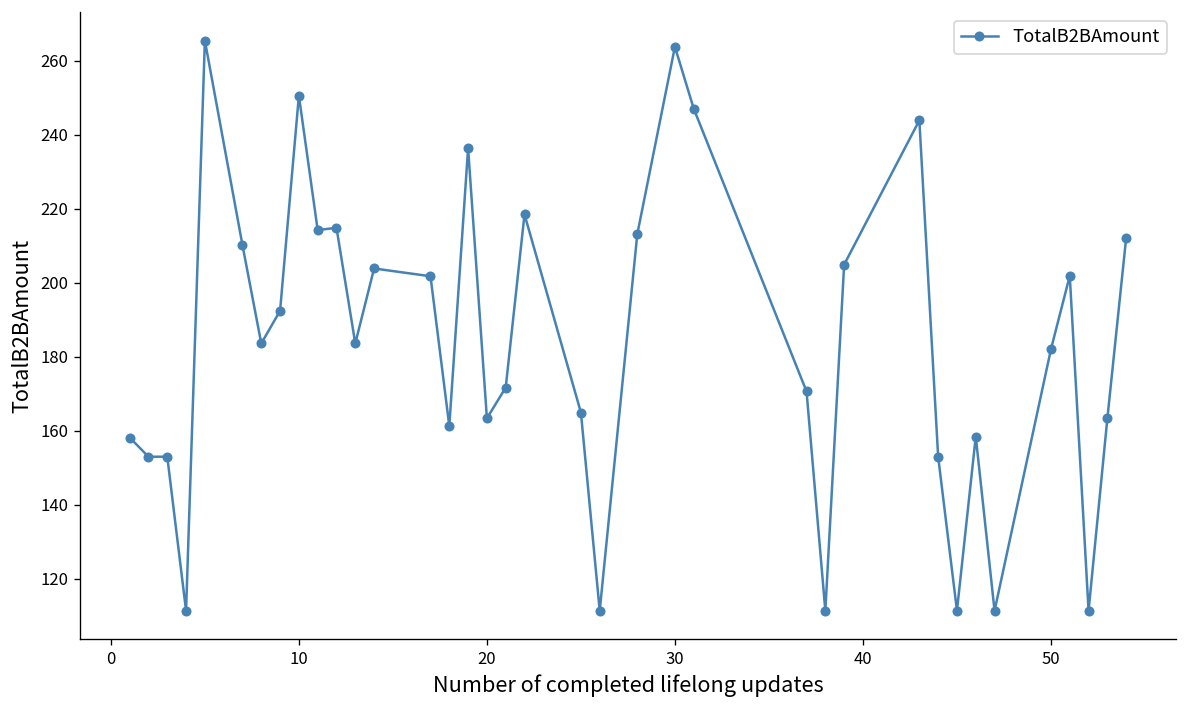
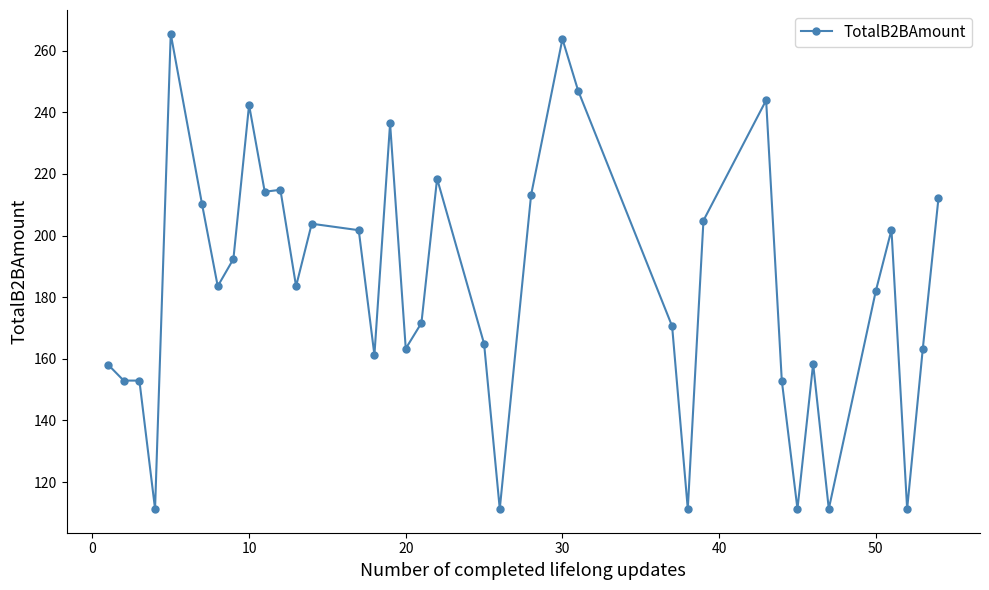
10: 251 -> 242
